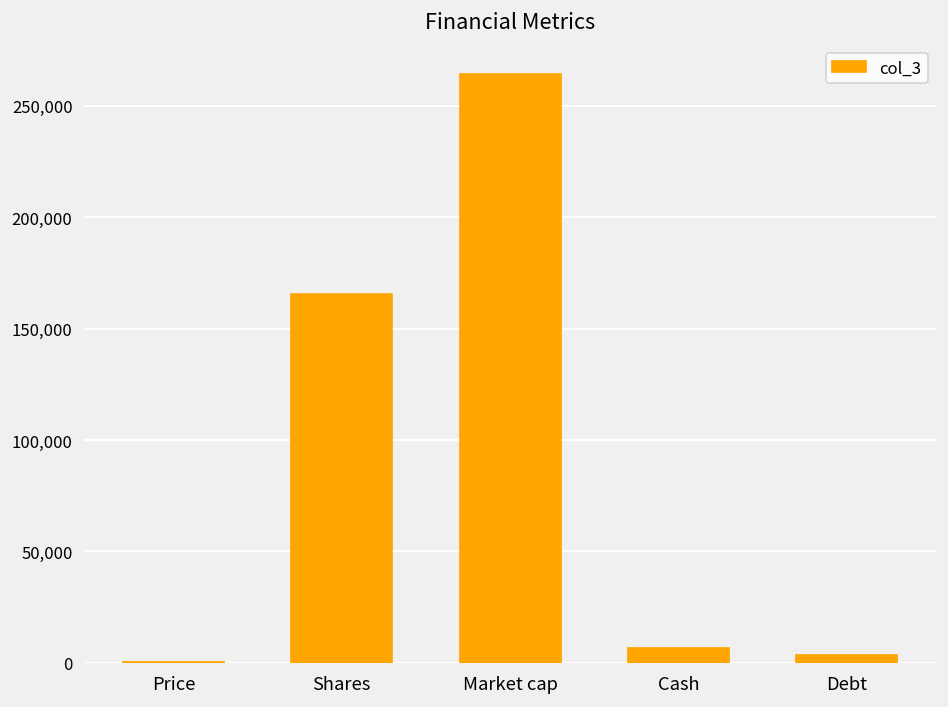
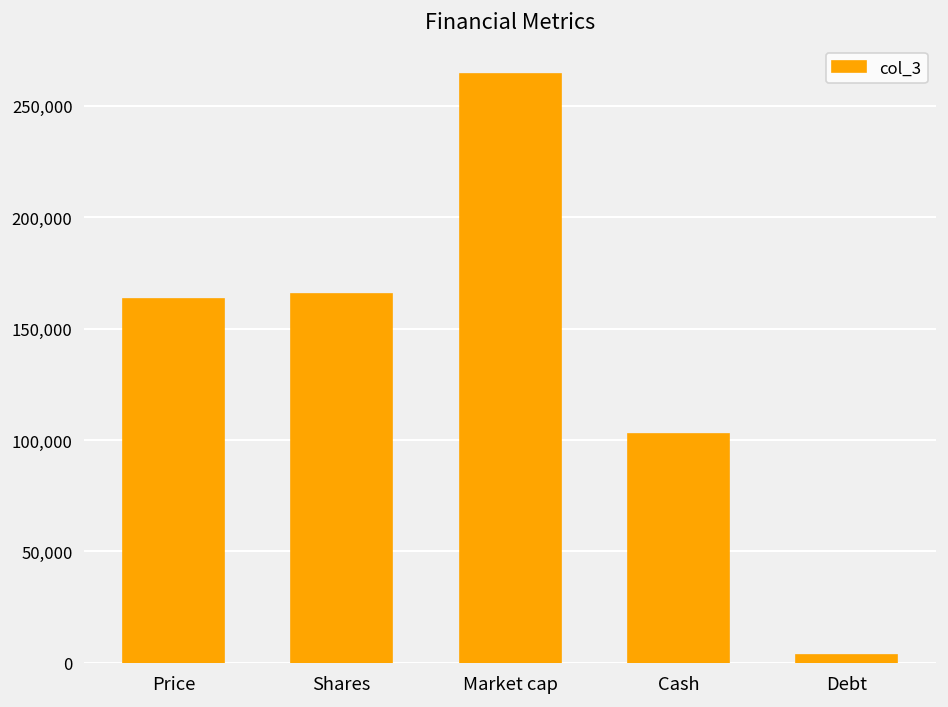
Price: 1,000 -> 163,000
Cash: 7,000 -> 103,000
